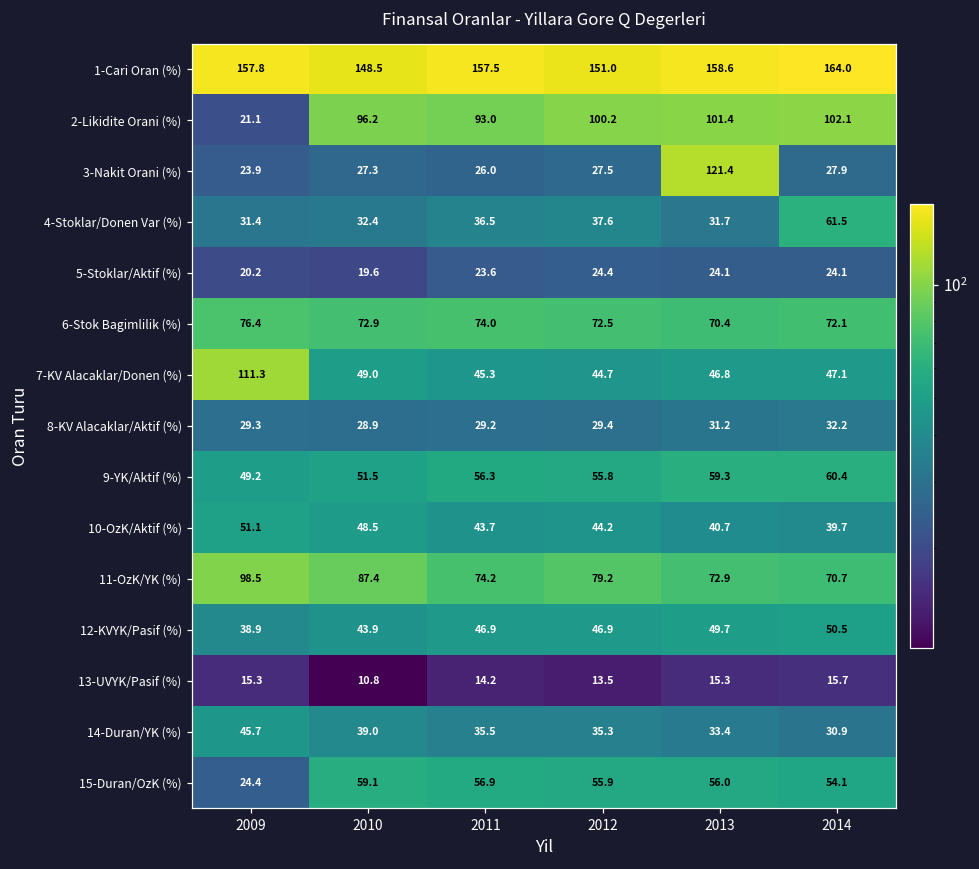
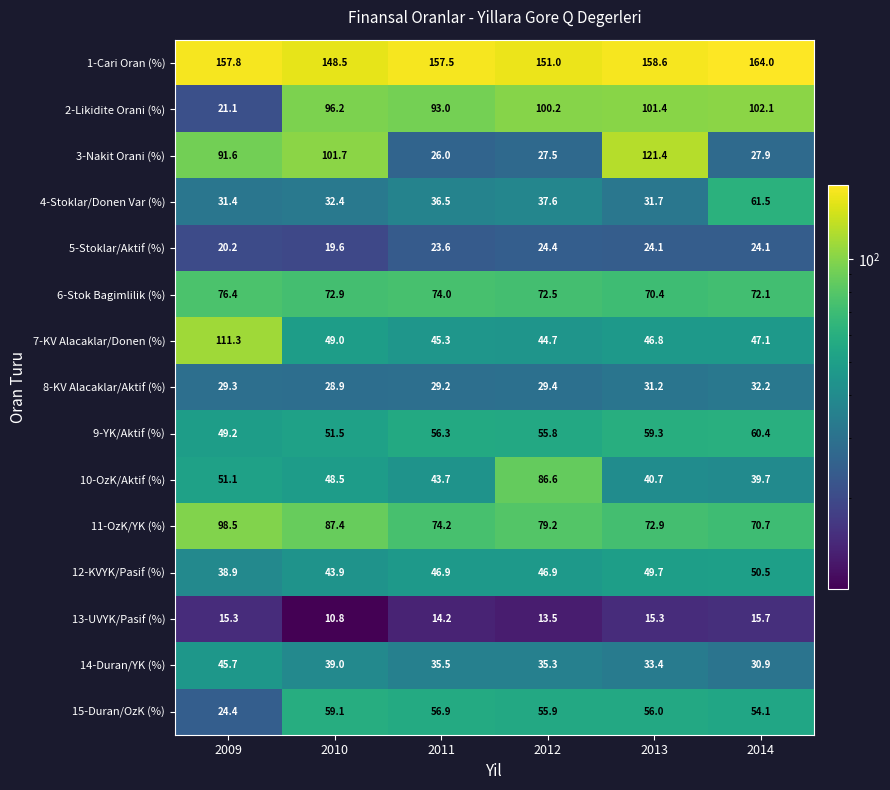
3-Nakit Orani (%), 2009: 23.9 -> 91.6
3-Nakit Orani (%), 2010: 27.3 -> 101.7
10-OzK/Aktif (%), 2012: 44.2 -> 86.6
